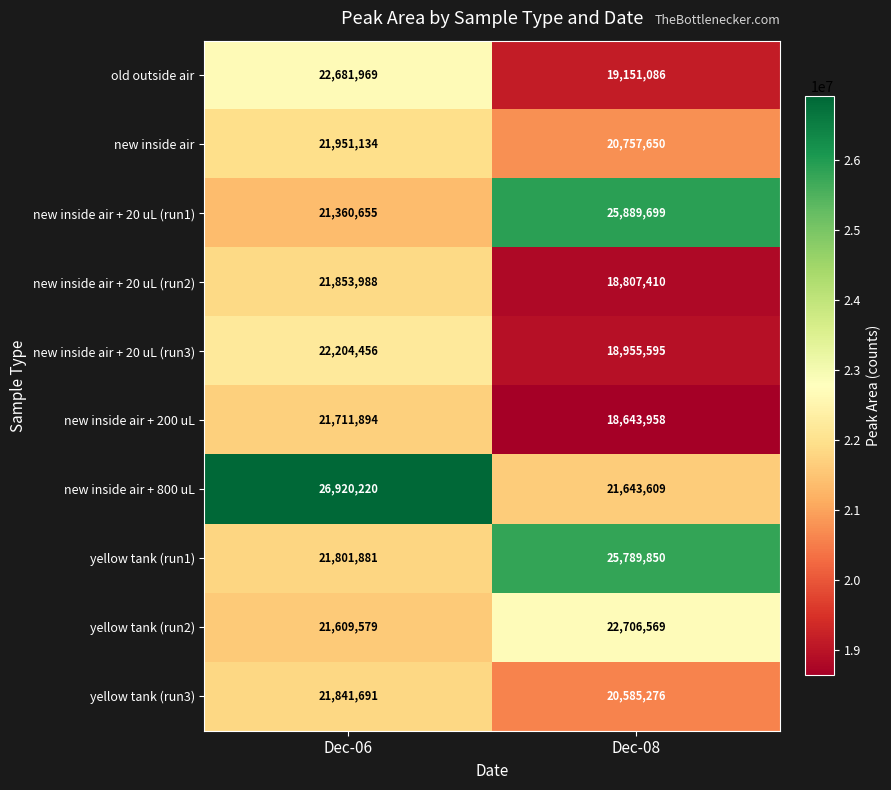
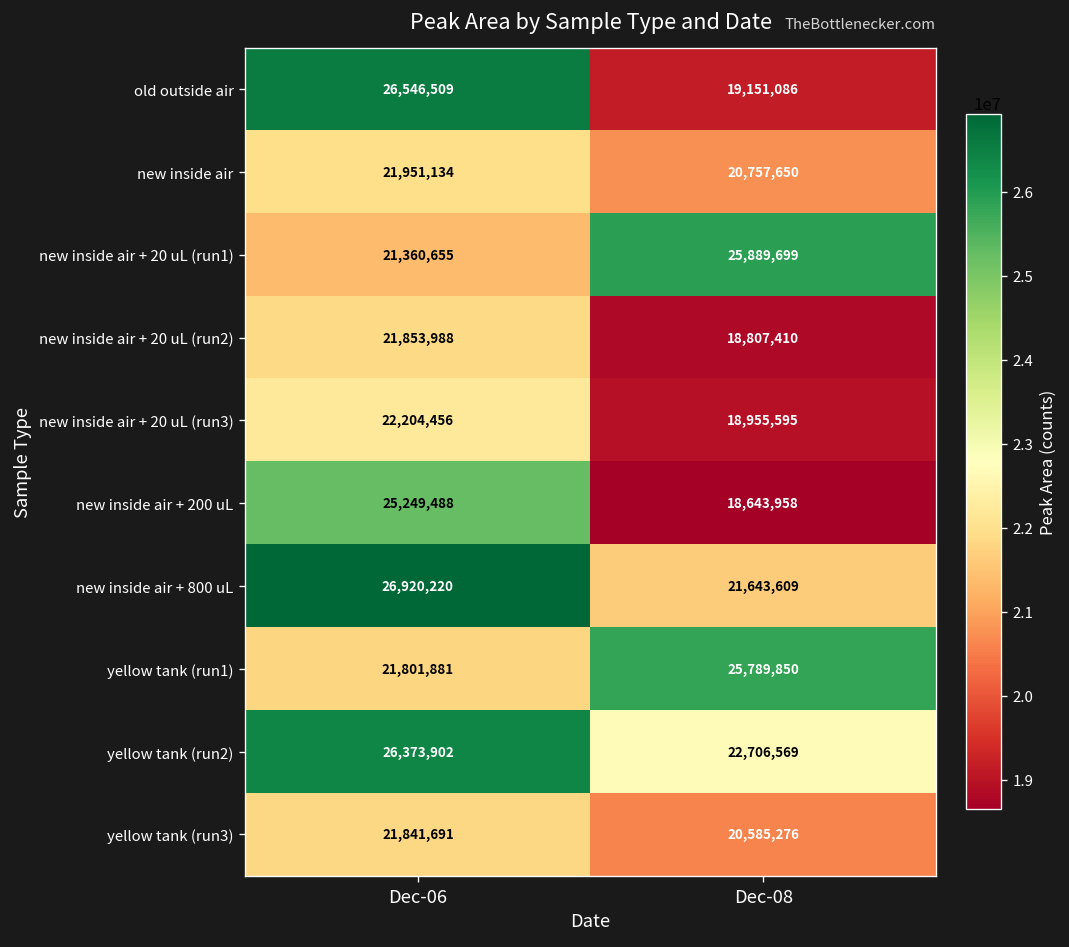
old outside air, Dec-06: 22,681,969 -> 26,546,509
new inside air + 200 uL, Dec-06: 21,711,894 -> 25,249,488
yellow tank (run2), Dec-06: 21,609,579 -> 26,373,902
